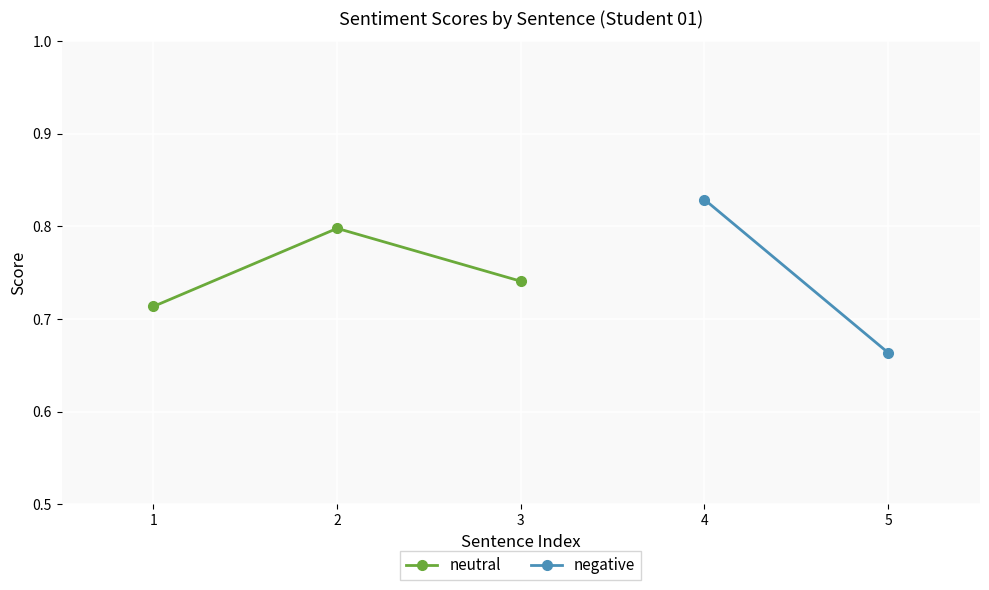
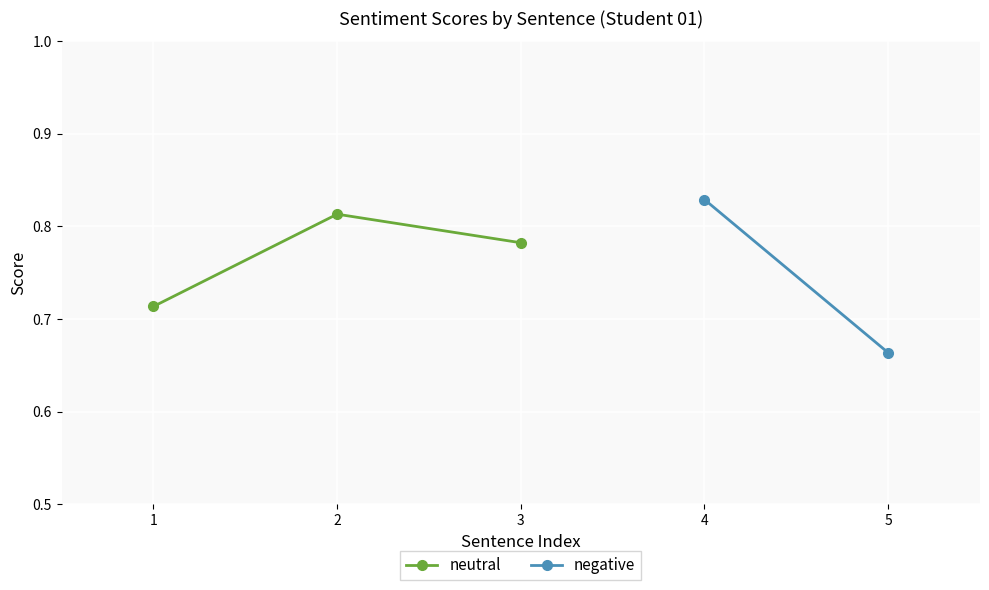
neutral, 2: 0.80 -> 0.81
neutral, 3: 0.74 -> 0.78
